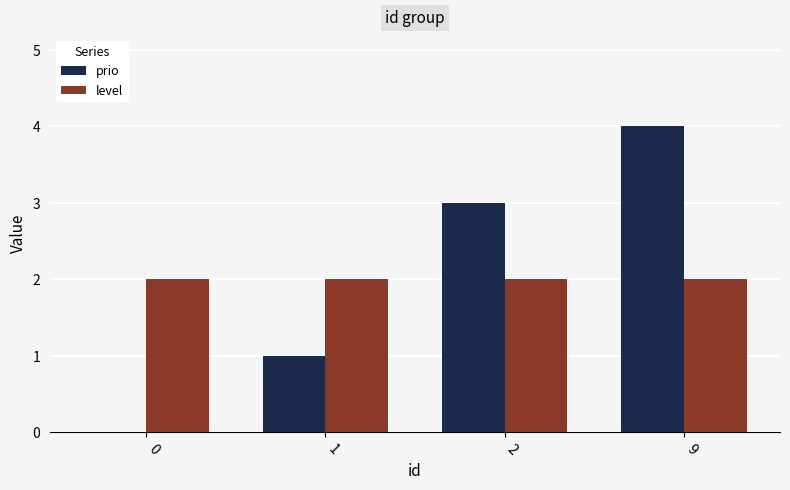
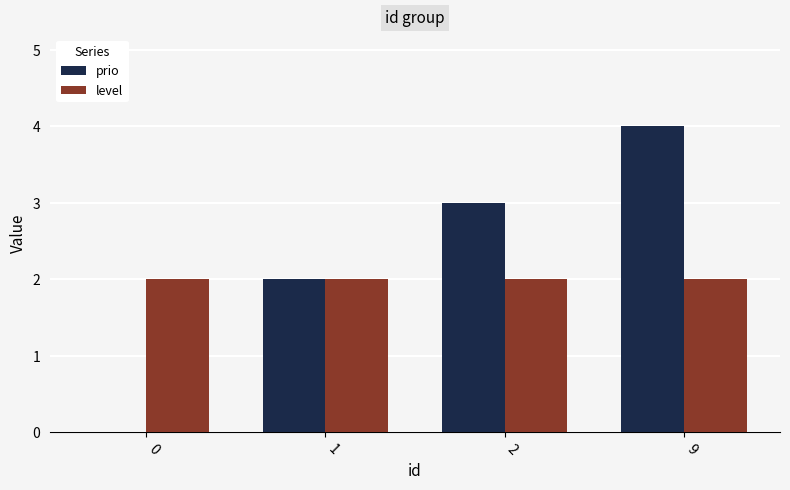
prio, 1: 1 -> 2
